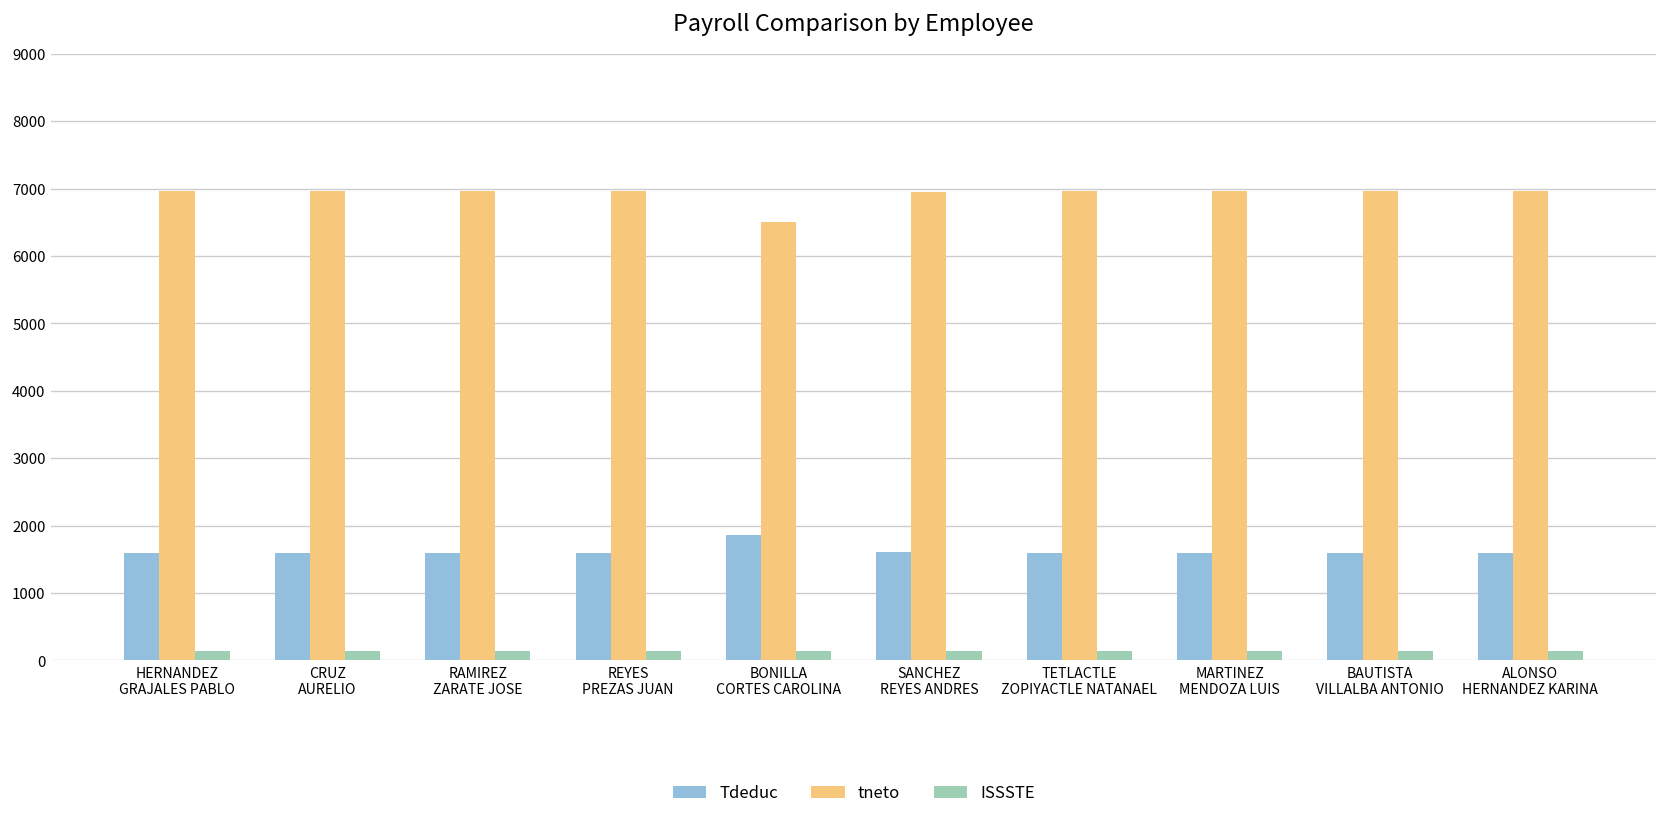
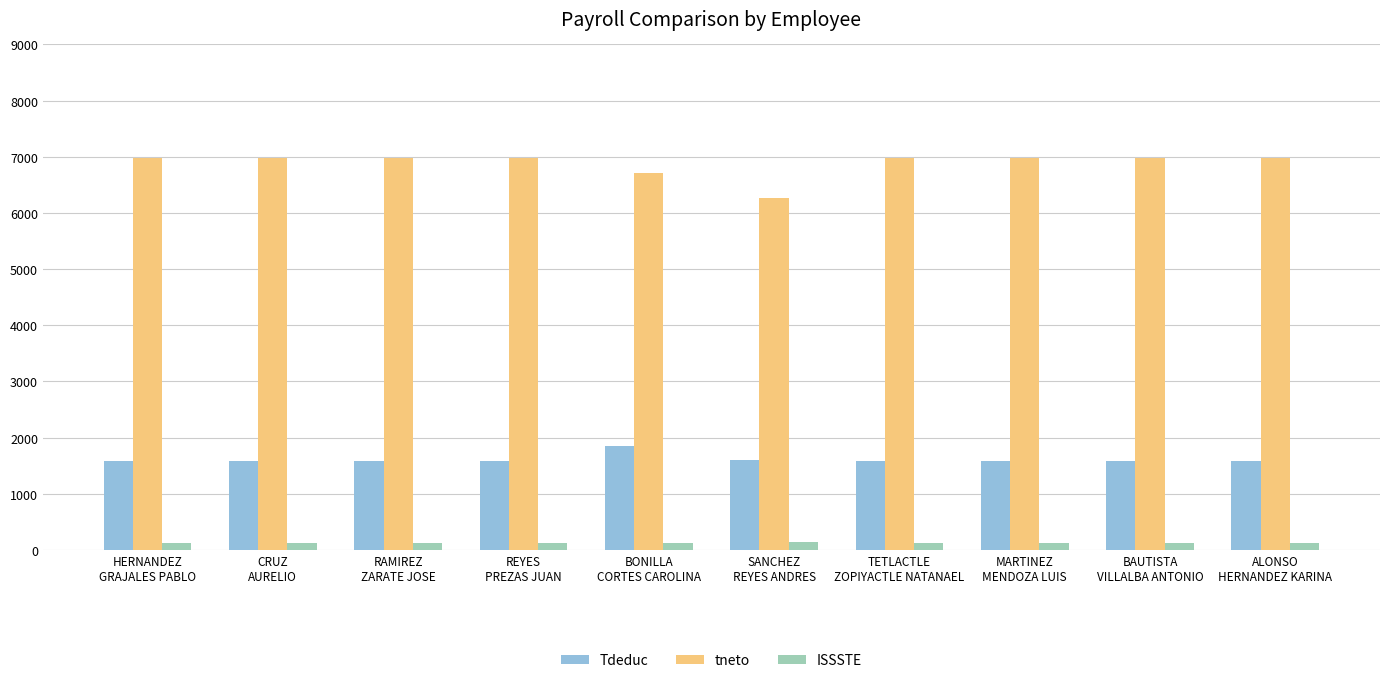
tneto, BONILLA CORTES CAROLINA: 6500 -> 6700
tneto, SANCHEZ REYES ANDRES: 7000 -> 6300
